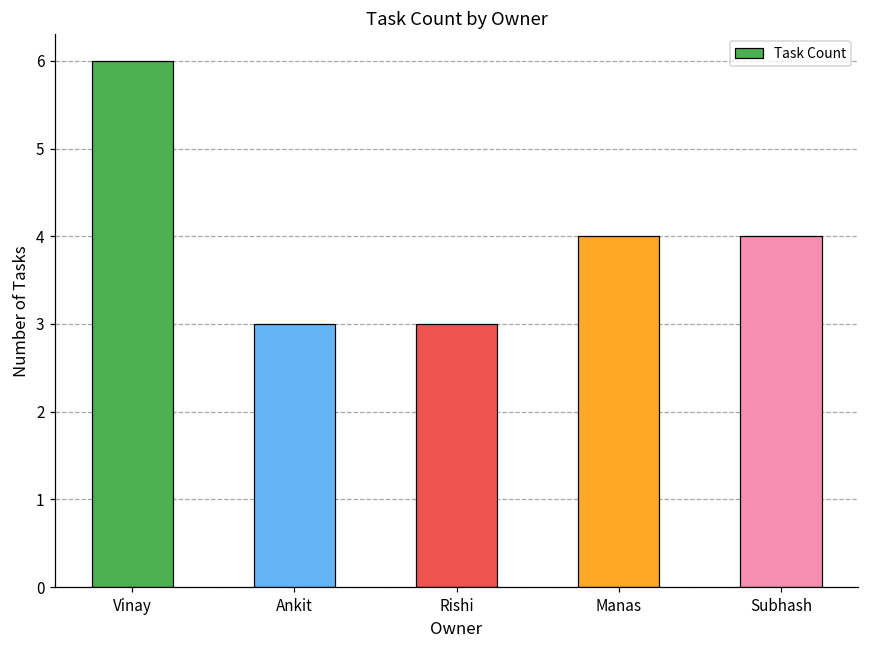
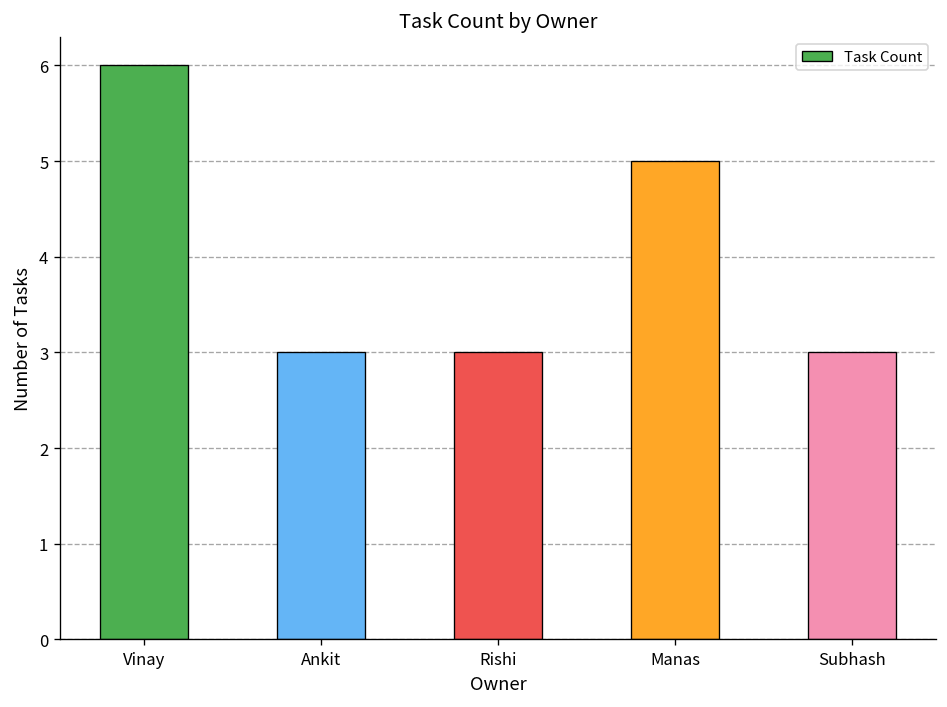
Manas: 4 -> 5
Subhash: 4 -> 3
